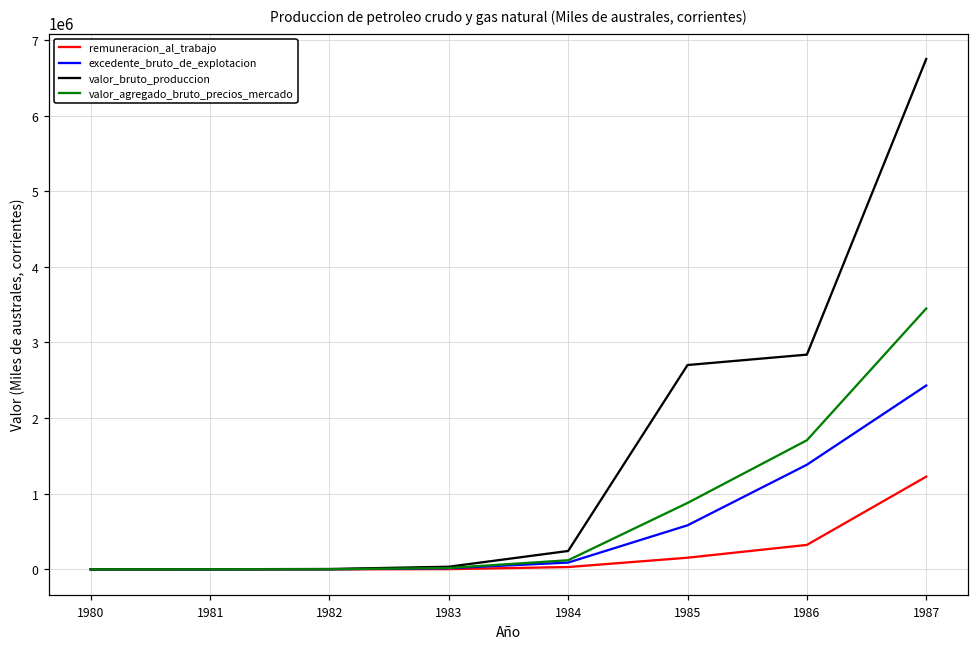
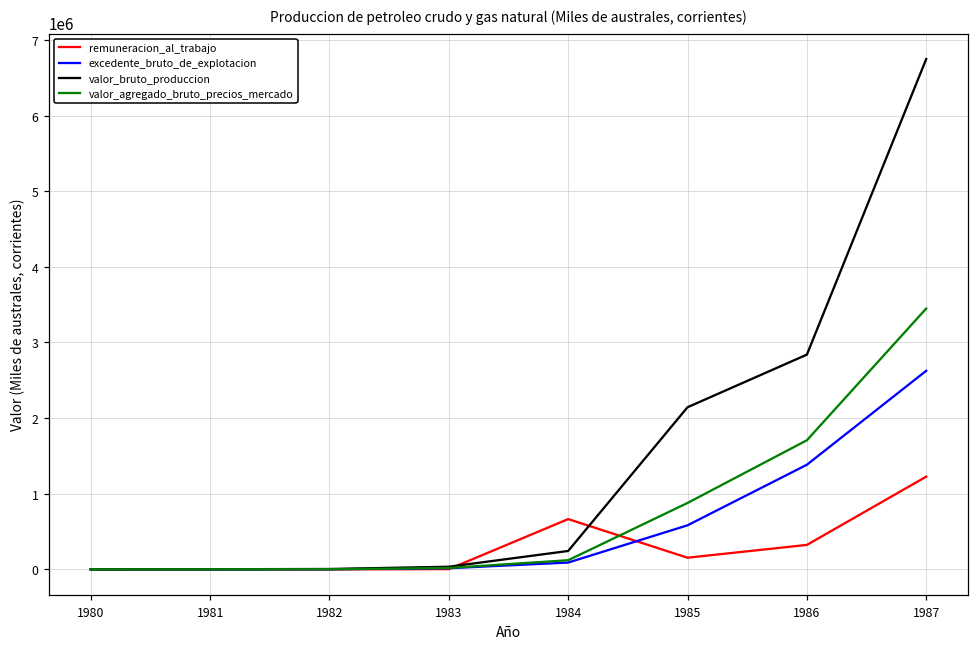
remuneracion_al_trabajo, 1984: 0 -> 700000
valor_bruto_produccion, 1985: 2700000 -> 2100000
excedente_bruto_de_explotacion, 1987: 2400000 -> 2600000
